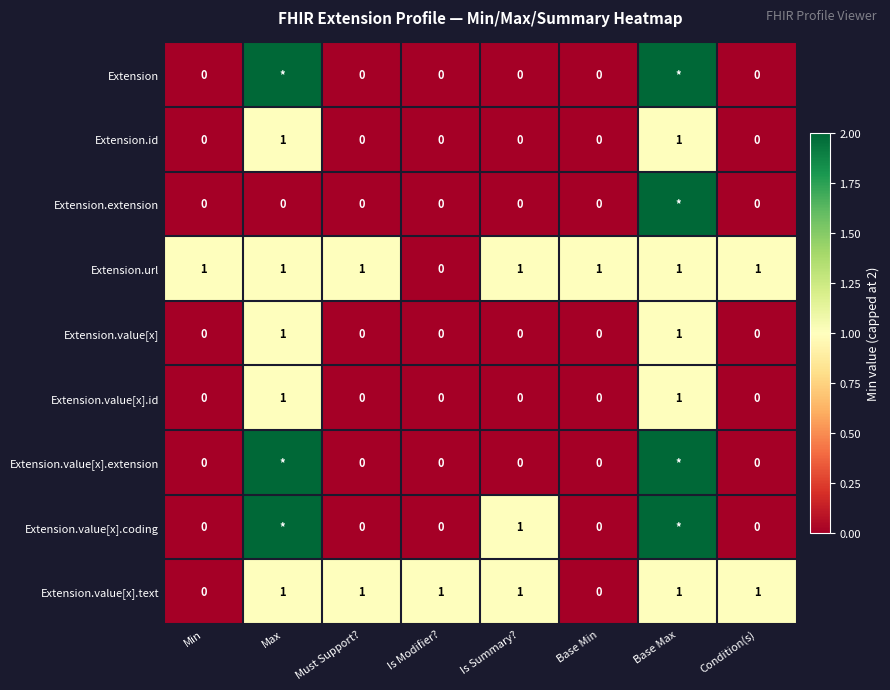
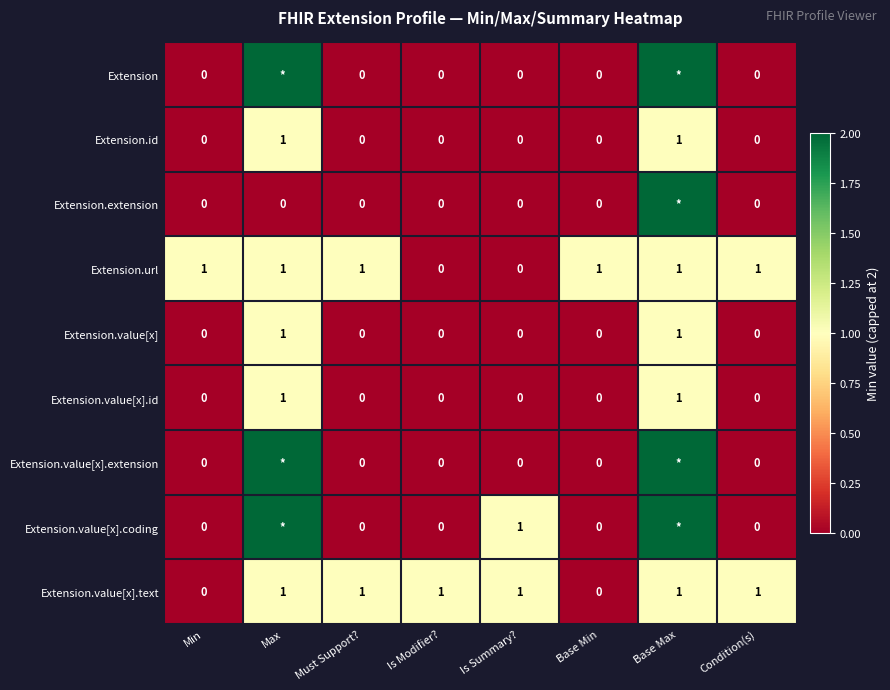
Extension.url, Is Summary?: 1 -> 0
